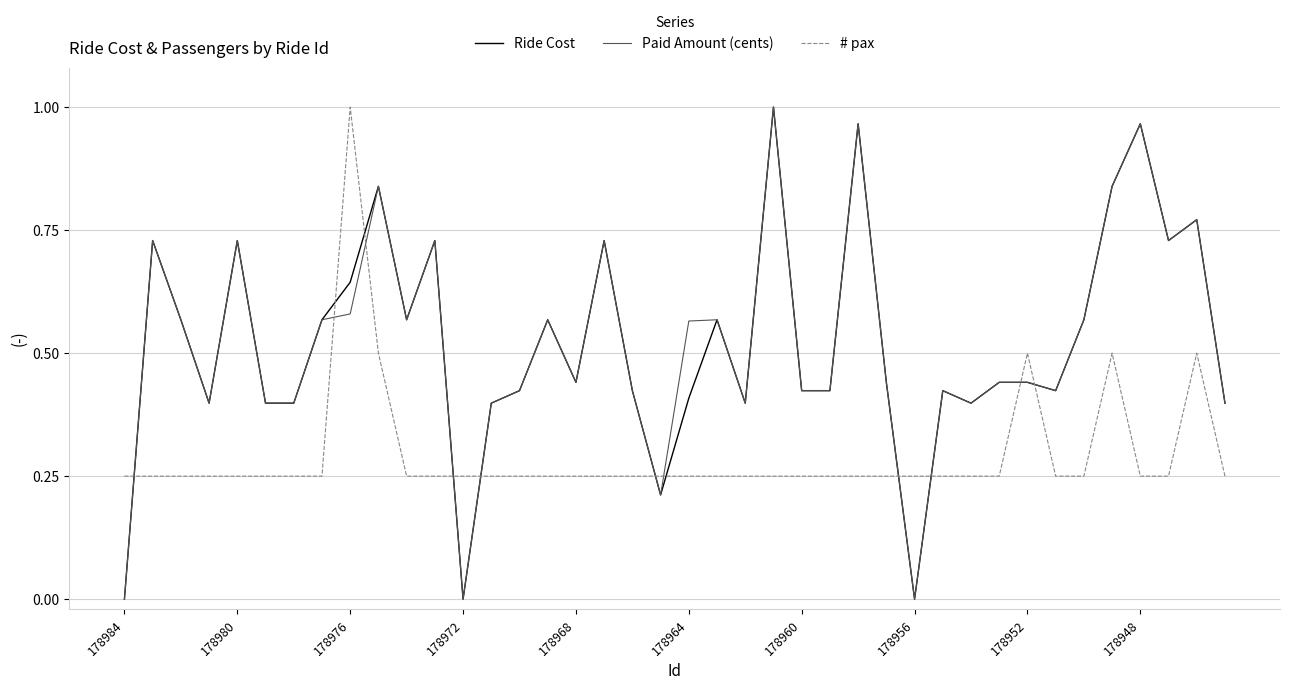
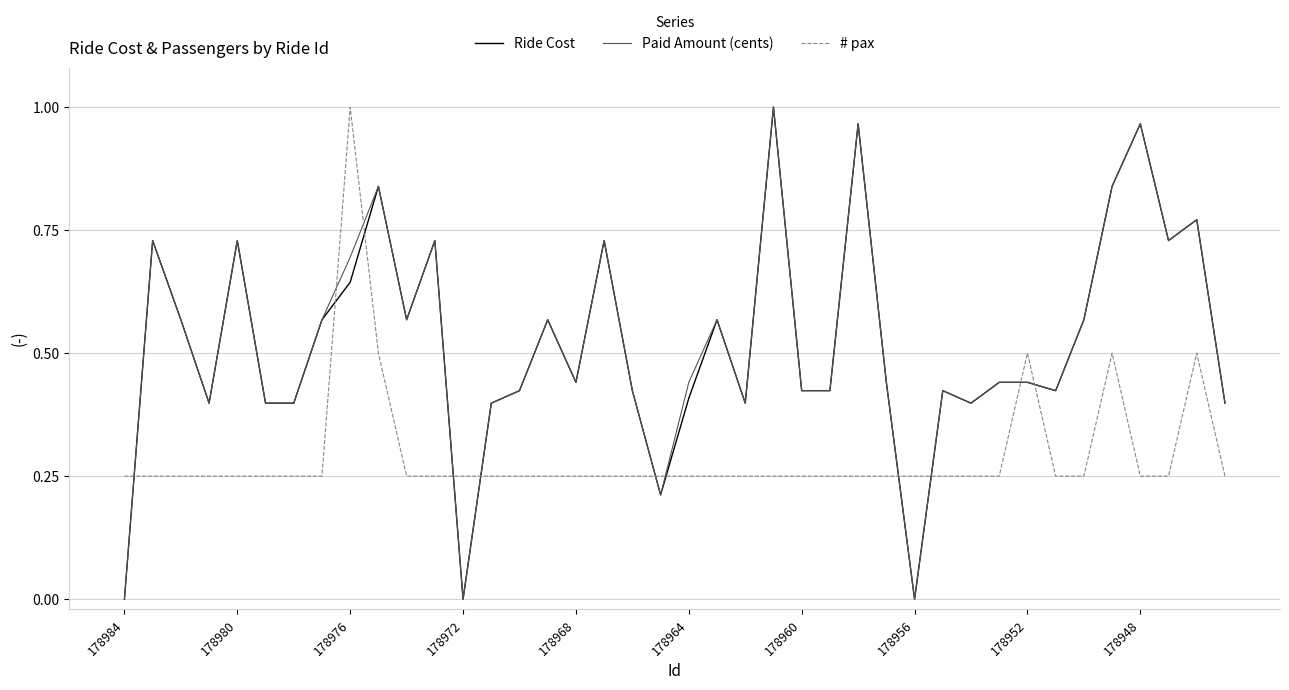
Paid Amount (cents), 178976: 0.58 -> 0.69
Paid Amount (cents), 178964: 0.57 -> 0.44
